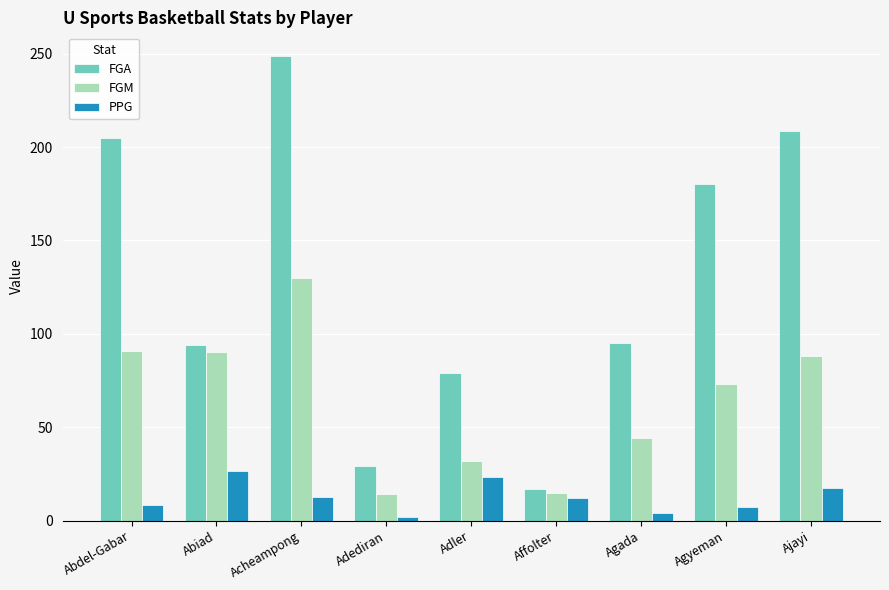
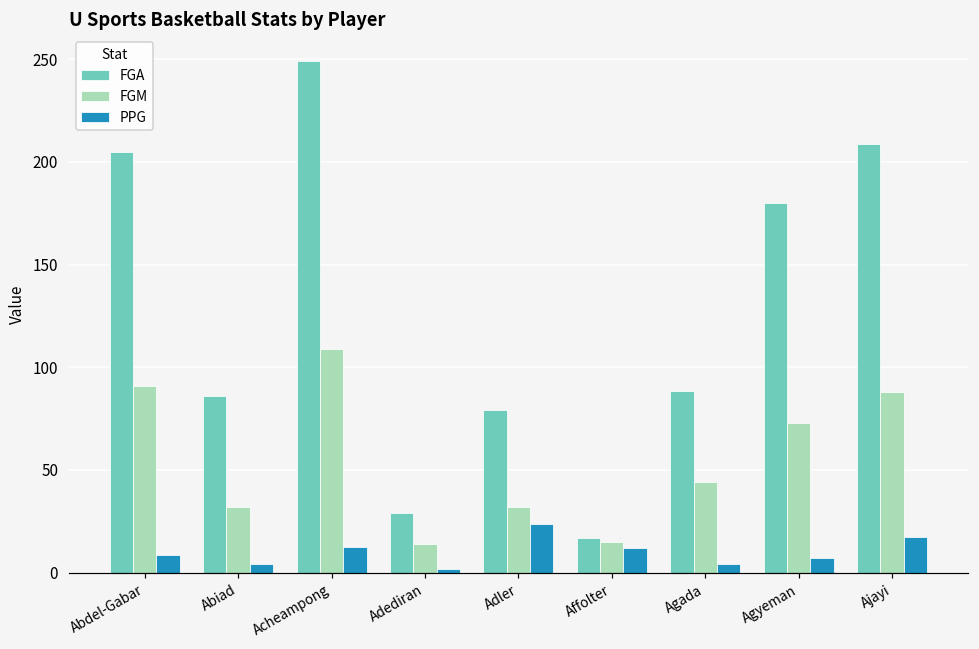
FGA, Abiad: 94 -> 86
FGM, Abiad: 90 -> 32
PPG, Abiad: 26 -> 4
FGM, Acheampong: 130 -> 109
FGA, Agada: 95 -> 89
